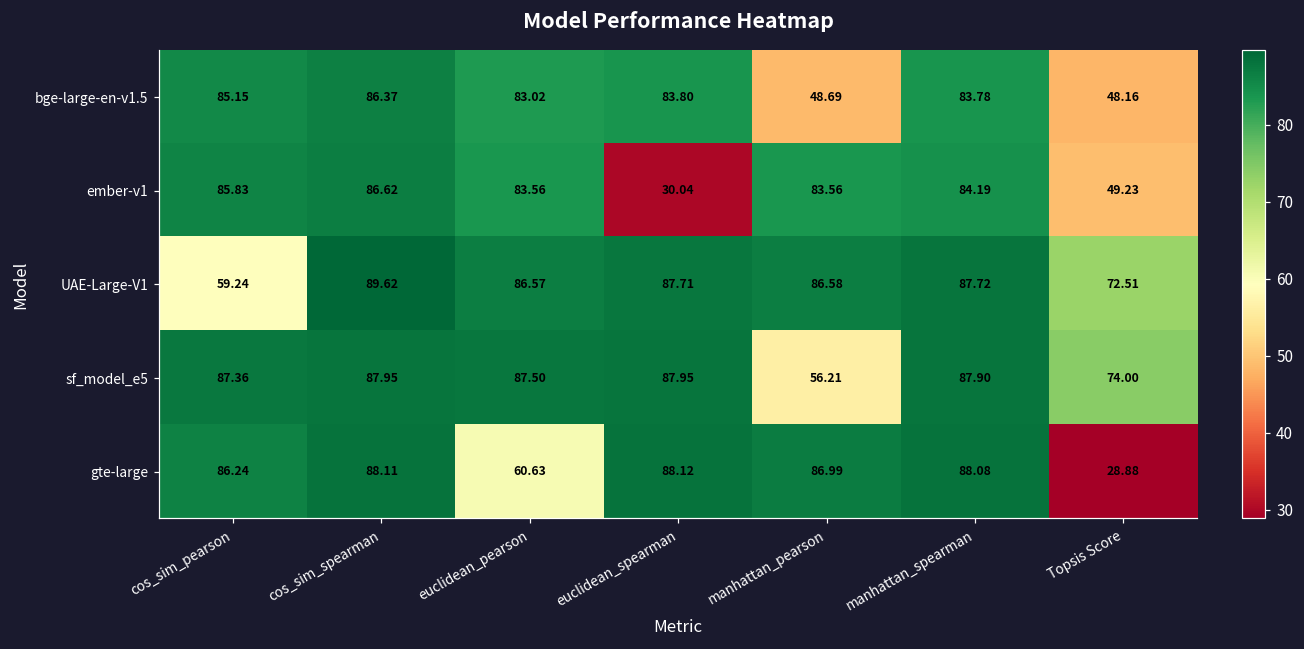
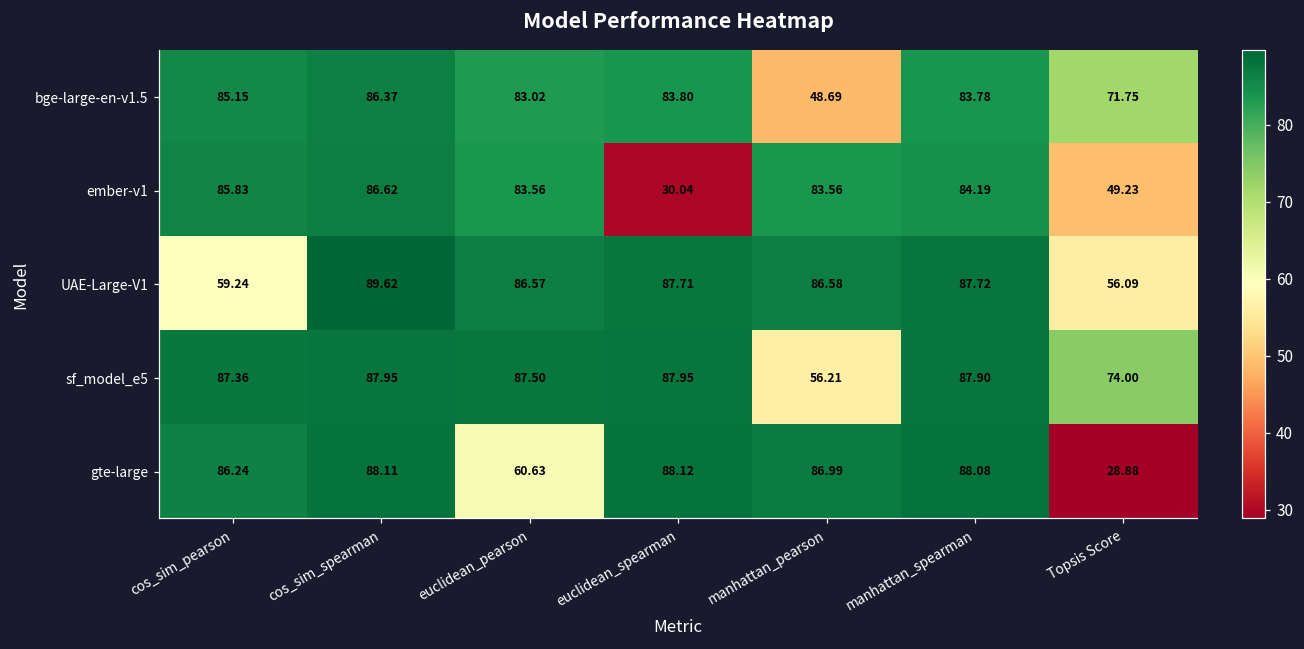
bge-large-en-v1.5, Topsis Score: 48.16 -> 71.75
UAE-Large-V1, Topsis Score: 72.51 -> 56.09
